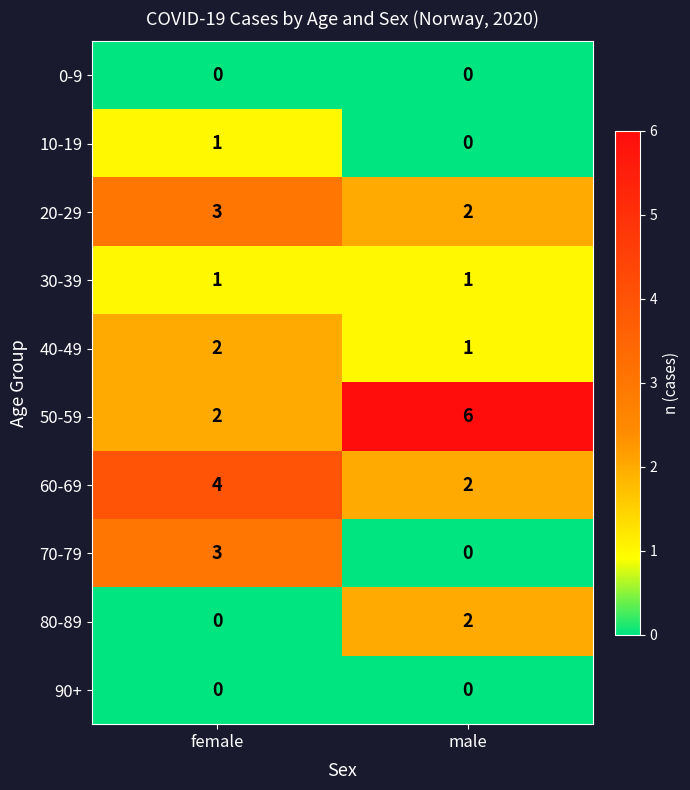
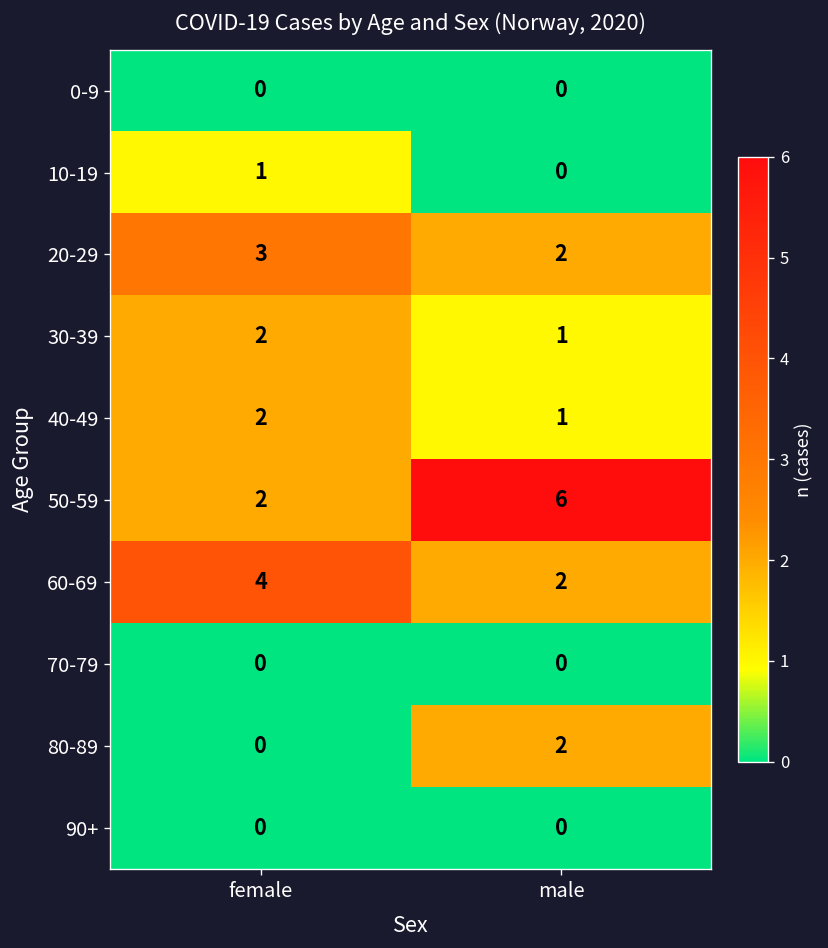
30-39, female: 1 -> 2
70-79, female: 3 -> 0
